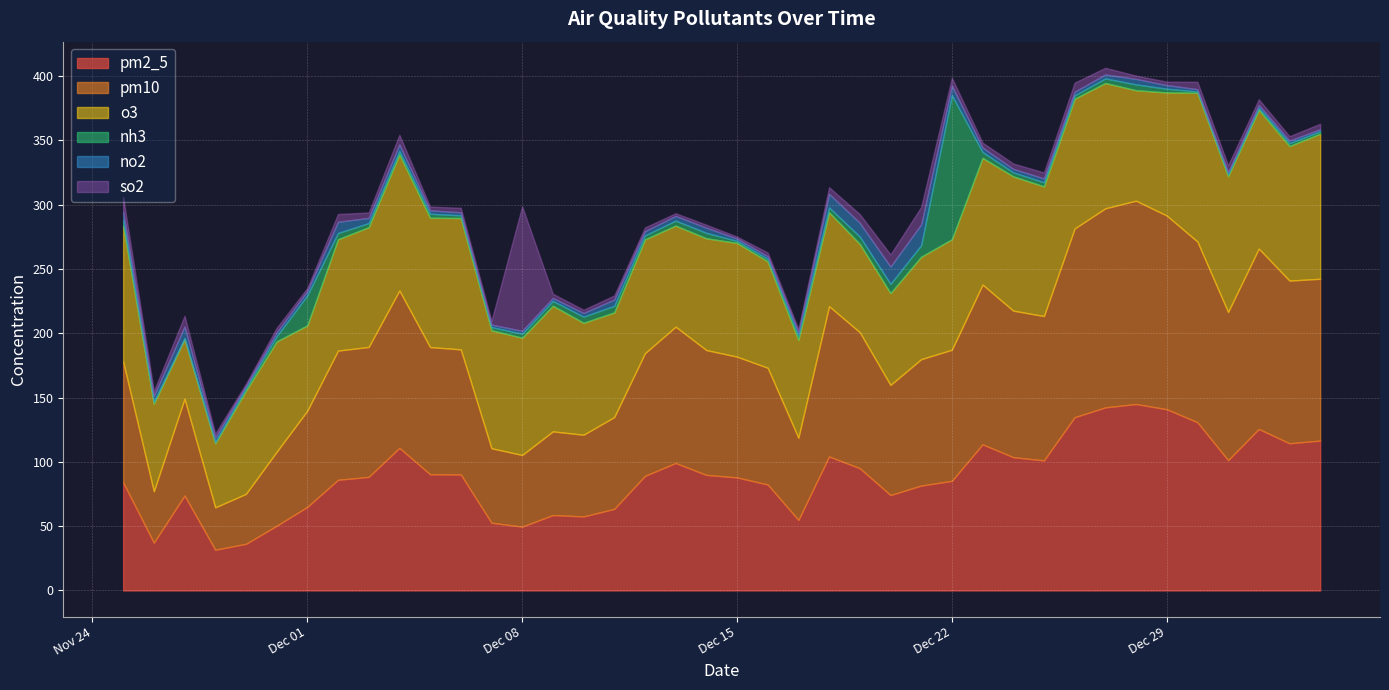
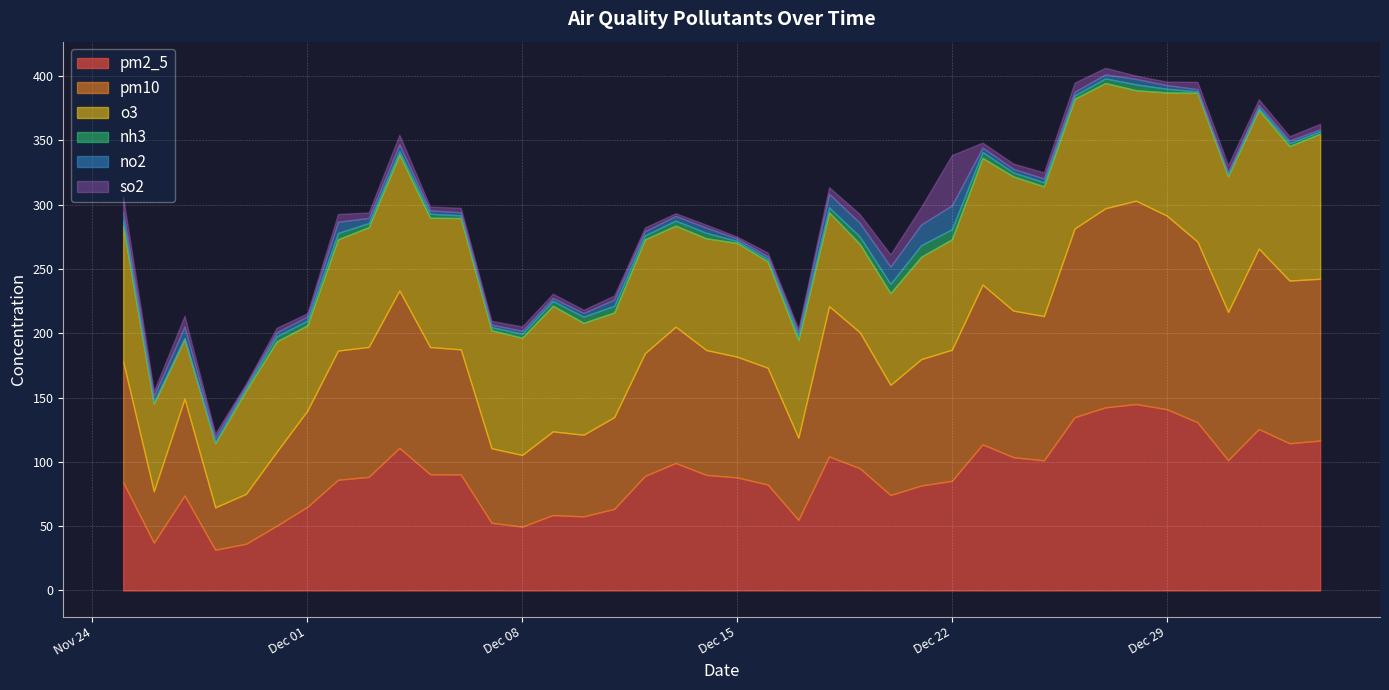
nh3, Dec 01: 23 -> 4
so2, Dec 08: 97 -> 3
nh3, Dec 22: 112 -> 8
no2, Dec 22: 7 -> 19
so2, Dec 22: 6 -> 39
